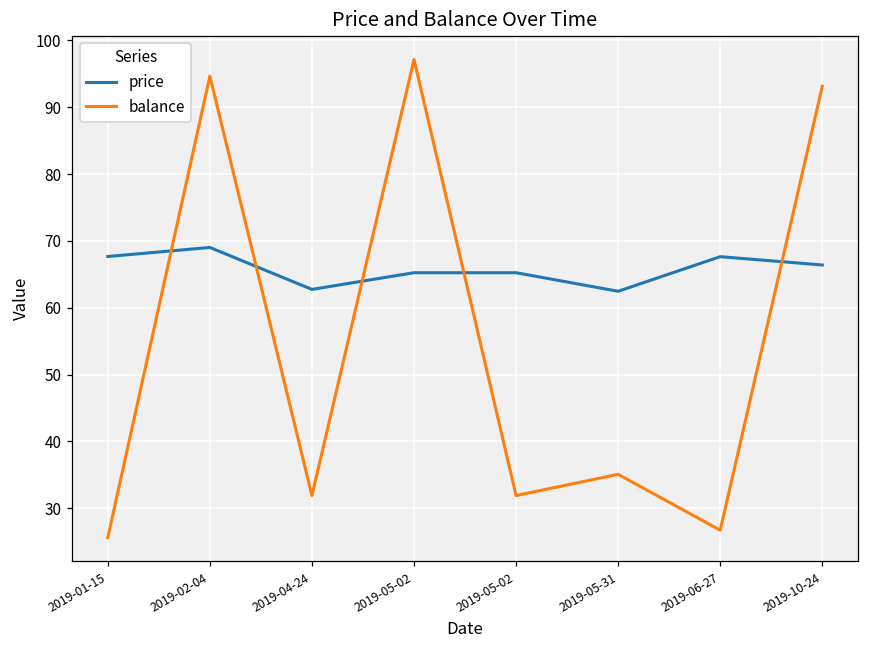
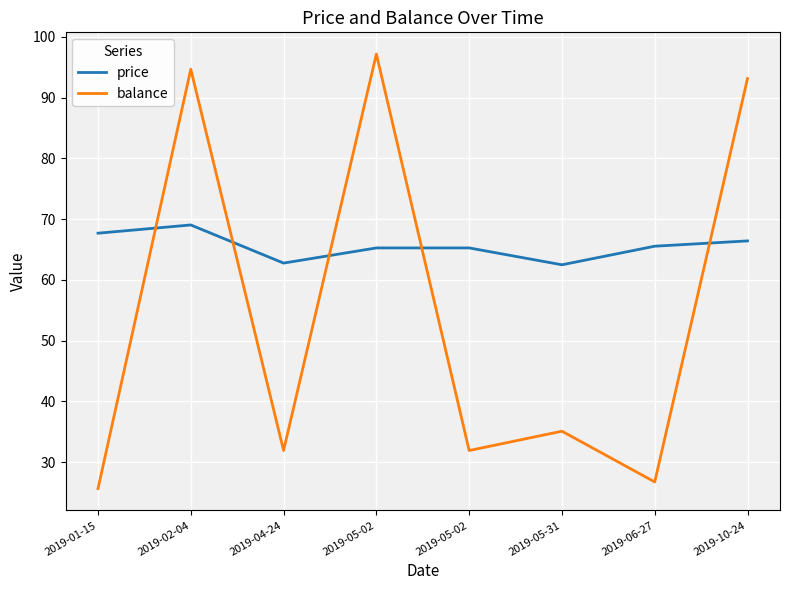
price, 2019-06-27: 68 -> 66
